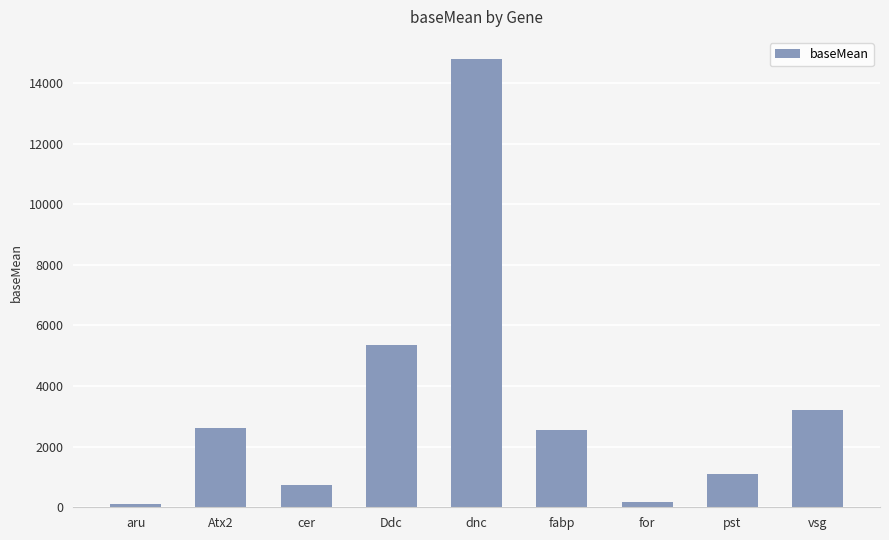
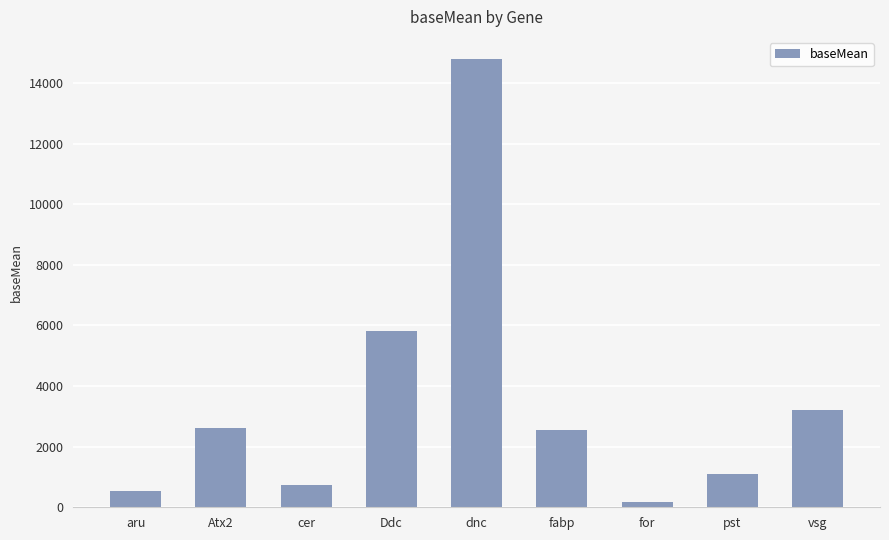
aru: 100 -> 500
Ddc: 5300 -> 5800
